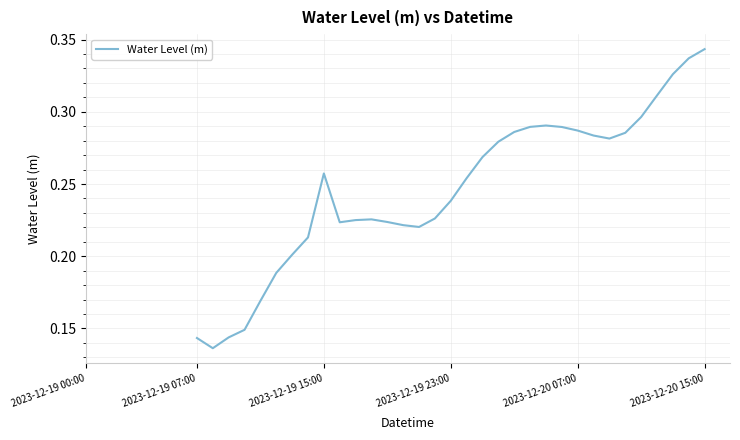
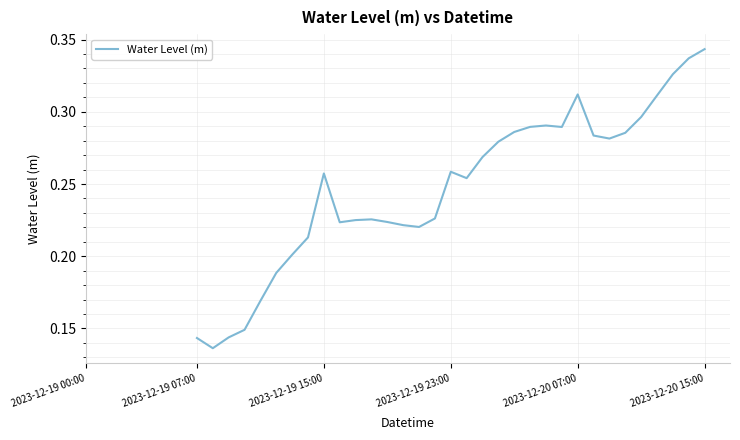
2023-12-19 23:00: 0.238 -> 0.259
2023-12-20 07:00: 0.287 -> 0.312
